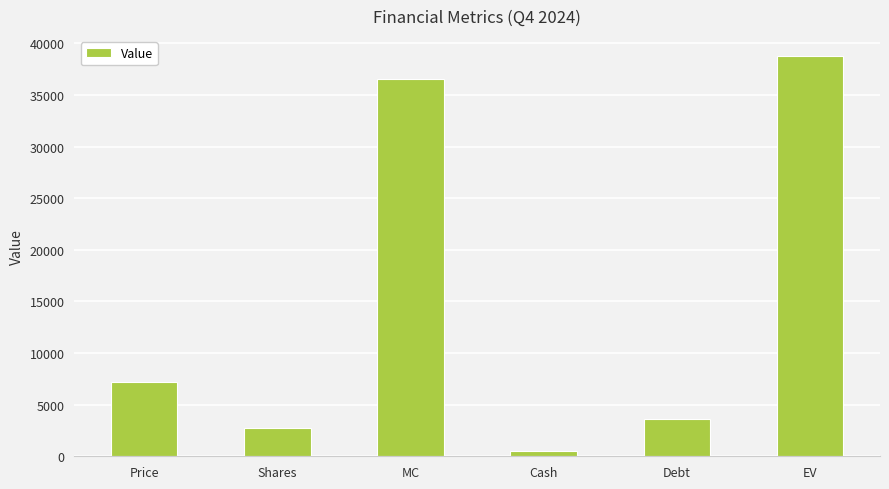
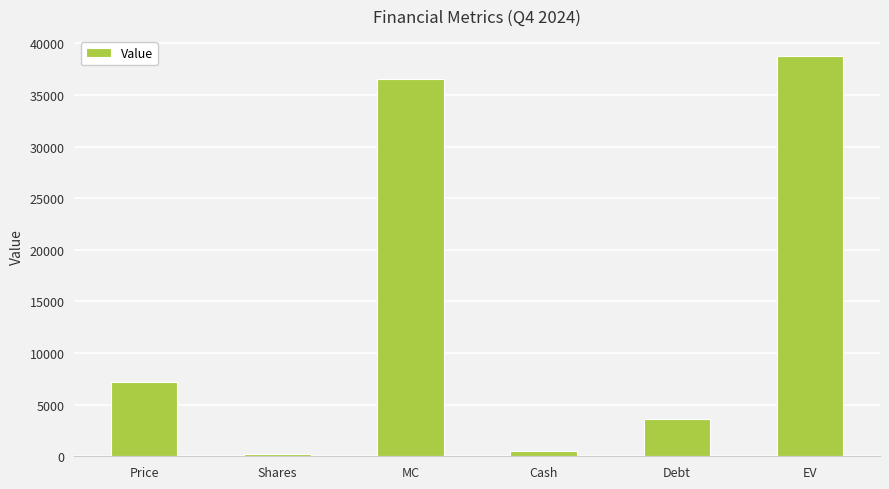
Shares: 2700 -> 200
